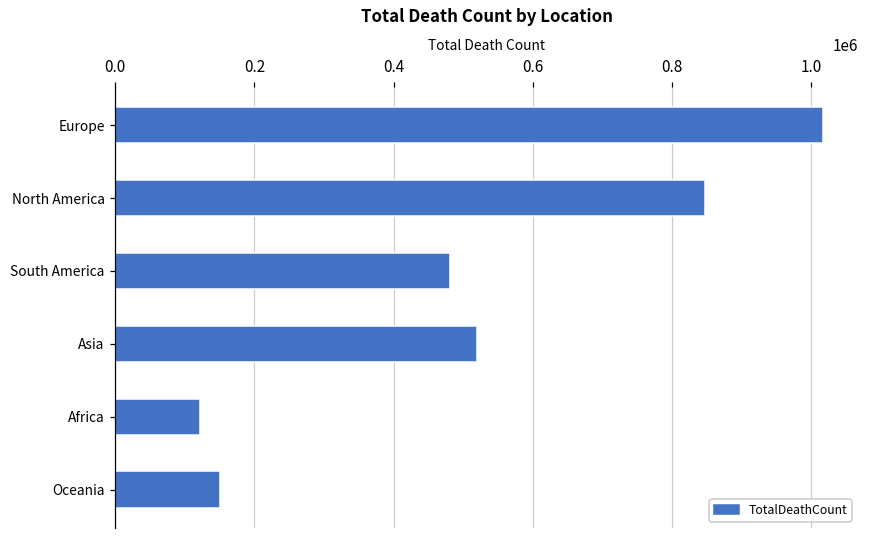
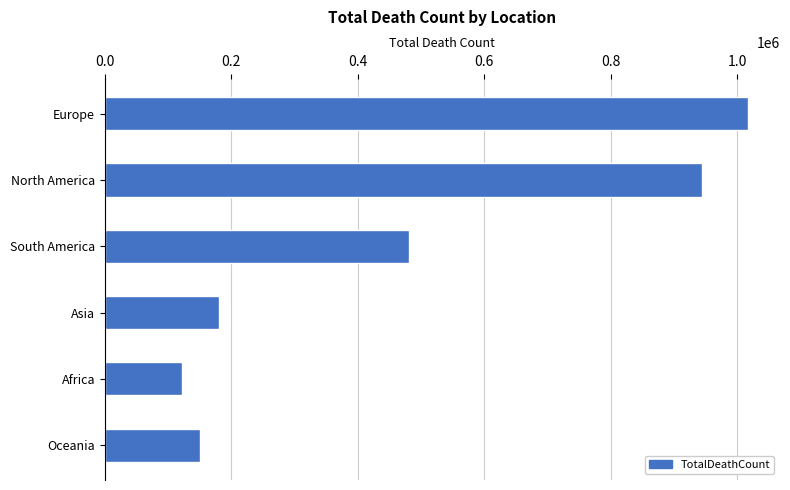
North America: 850000 -> 940000
Asia: 520000 -> 180000
